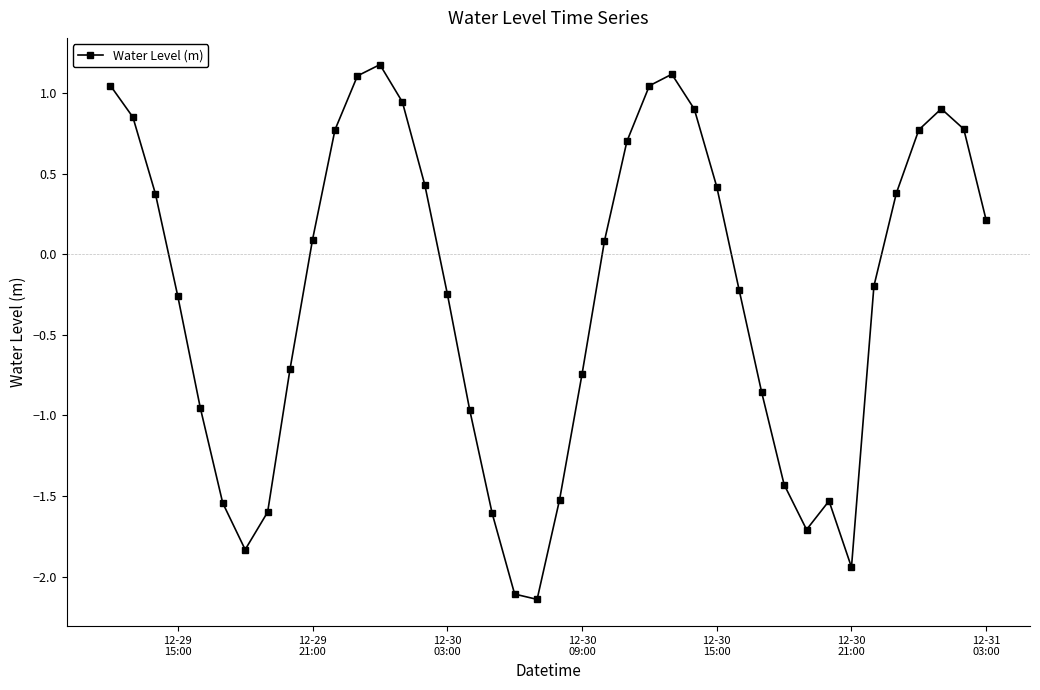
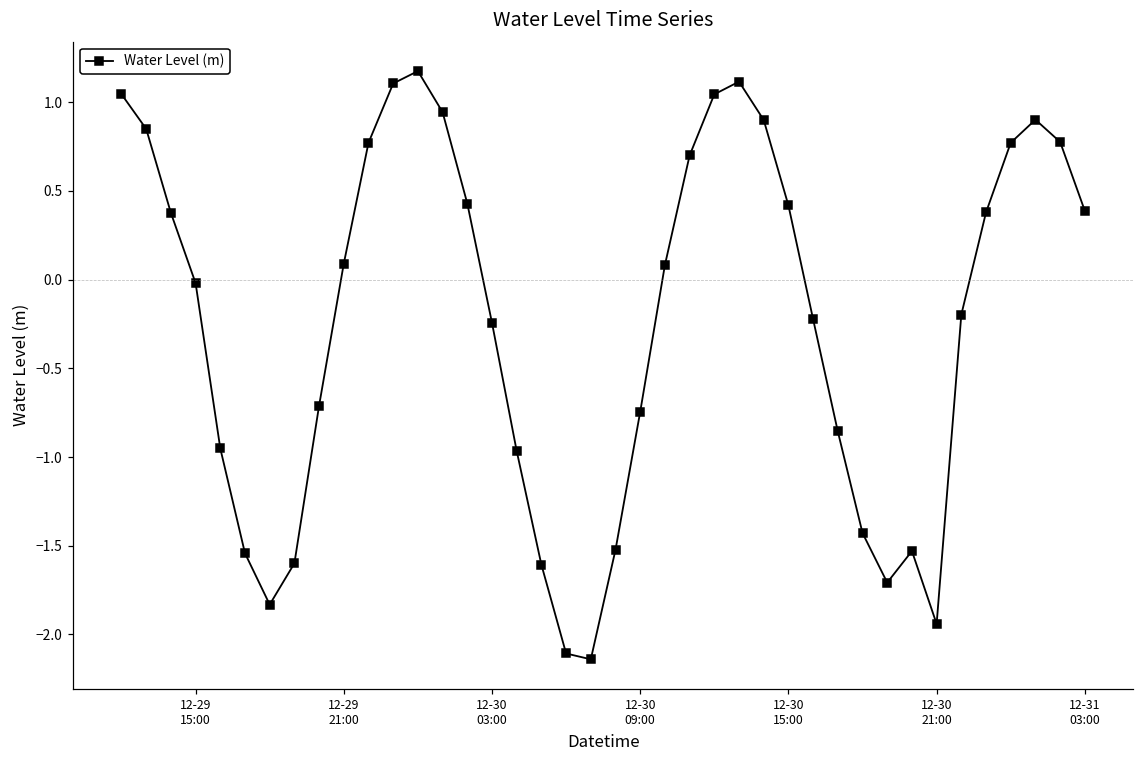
12-29 15:00: -0.26 -> -0.02
12-31 03:00: 0.21 -> 0.39
